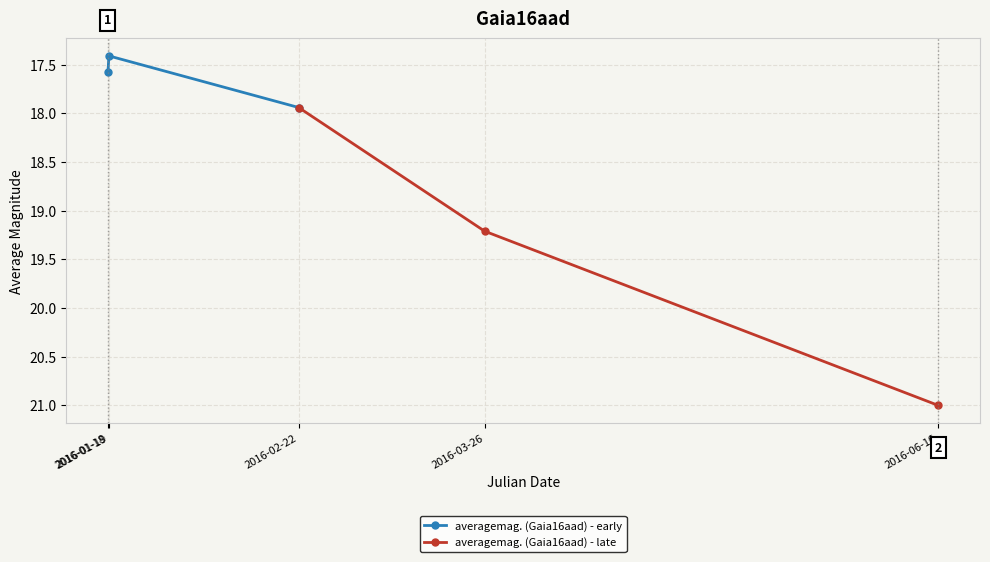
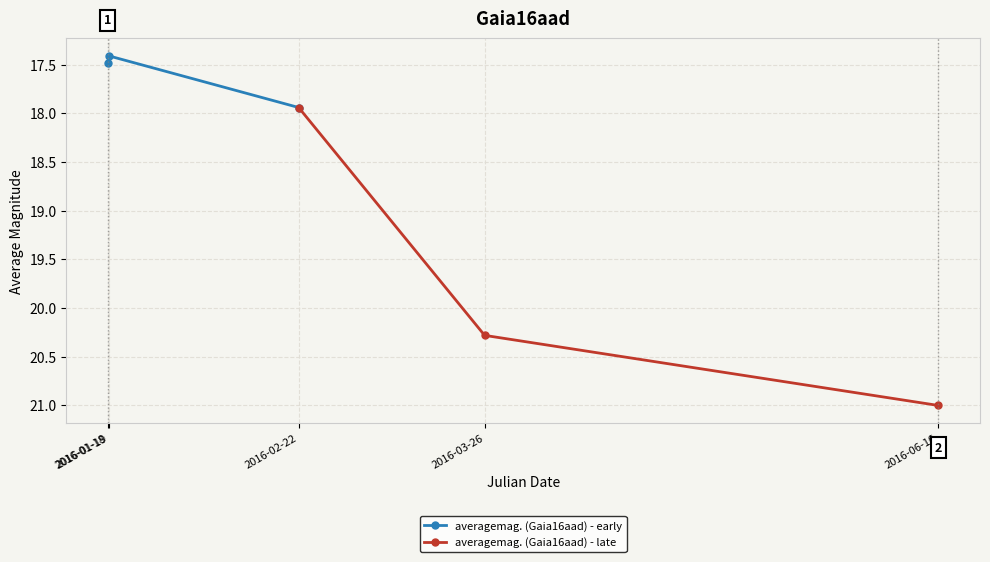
averagemag. (Gaia16aad) - early, 2016-01-18: 17.6 -> 17.5
averagemag. (Gaia16aad) - late, 2016-03-26: 19.2 -> 20.3
